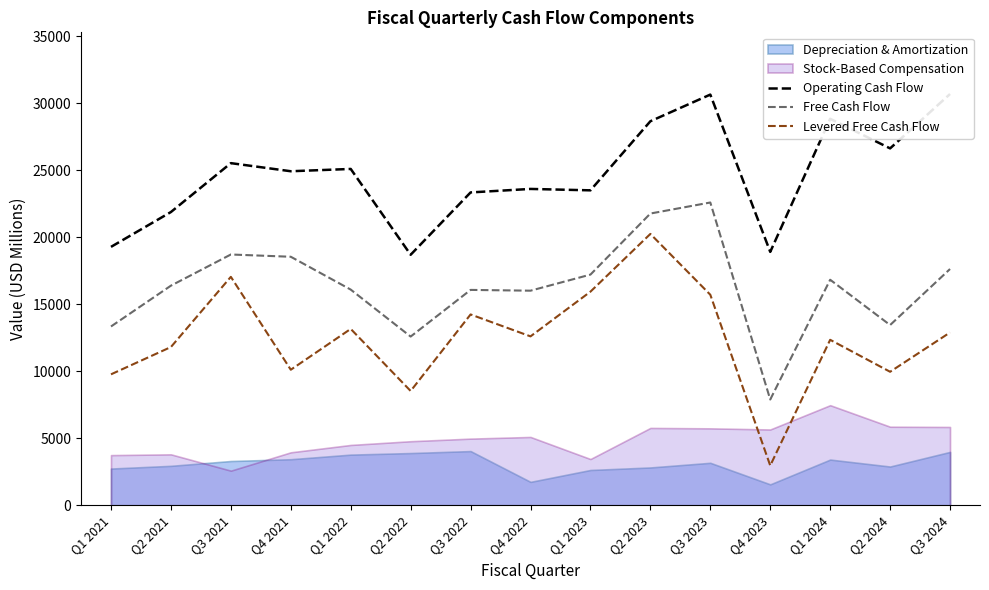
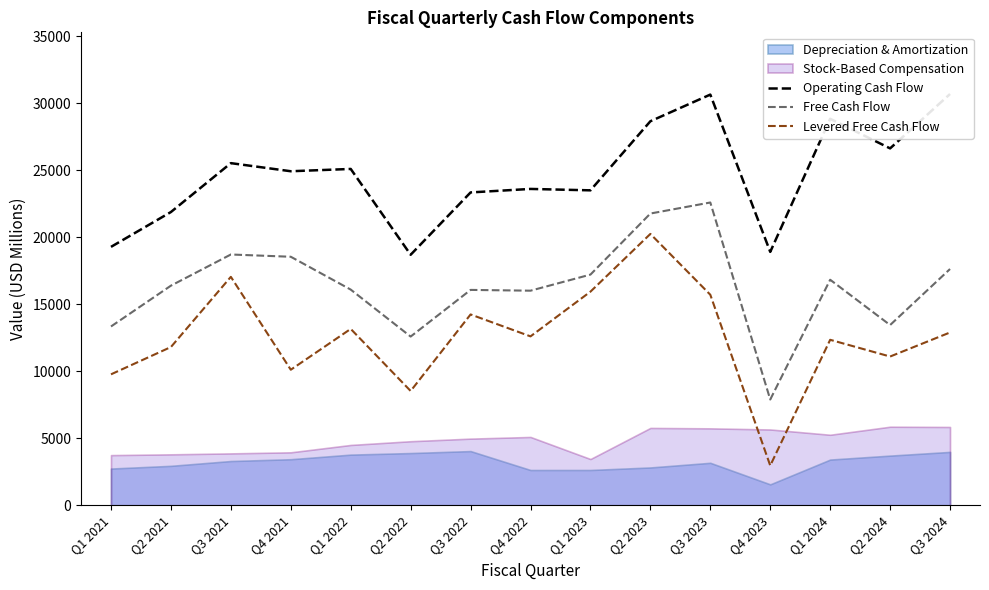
Stock-Based Compensation, Q3 2021: 2600 -> 3900
Depreciation & Amortization, Q4 2022: 1700 -> 2600
Stock-Based Compensation, Q1 2024: 7500 -> 5300
Depreciation & Amortization, Q2 2024: 2900 -> 3700
Levered Free Cash Flow, Q2 2024: 10000 -> 11100
